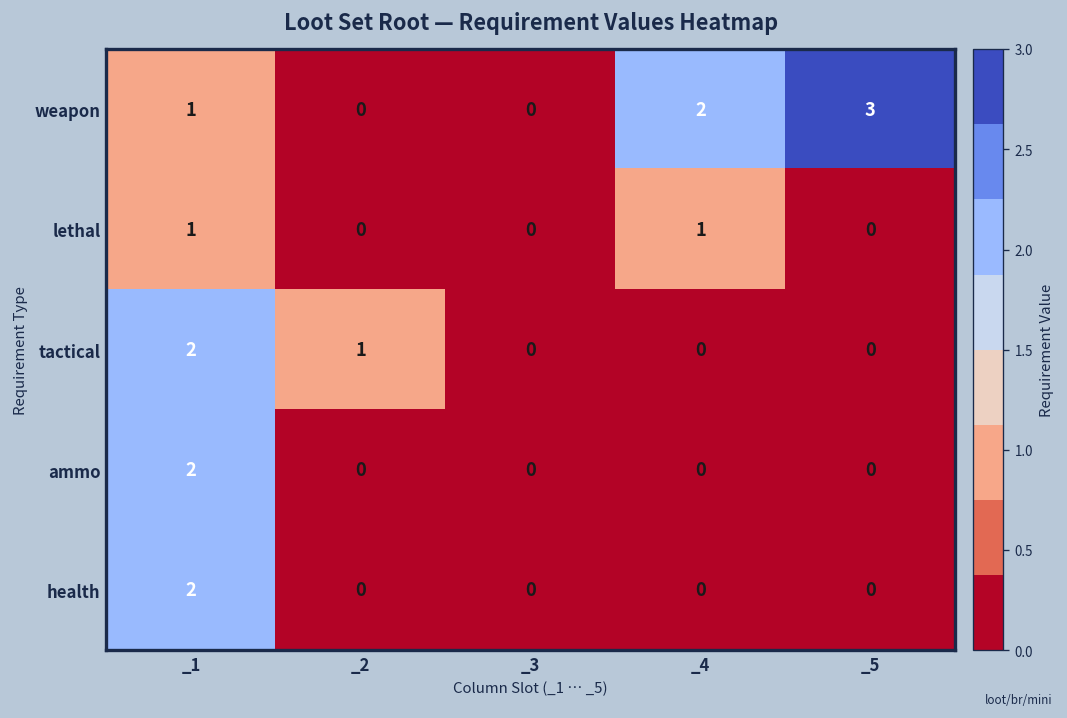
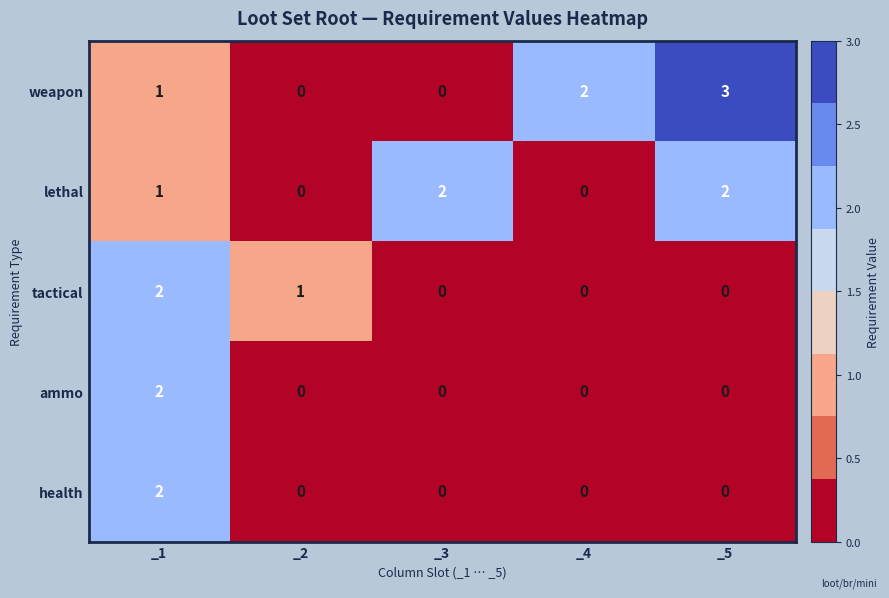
lethal, _3: 0 -> 2
lethal, _4: 1 -> 0
lethal, _5: 0 -> 2
